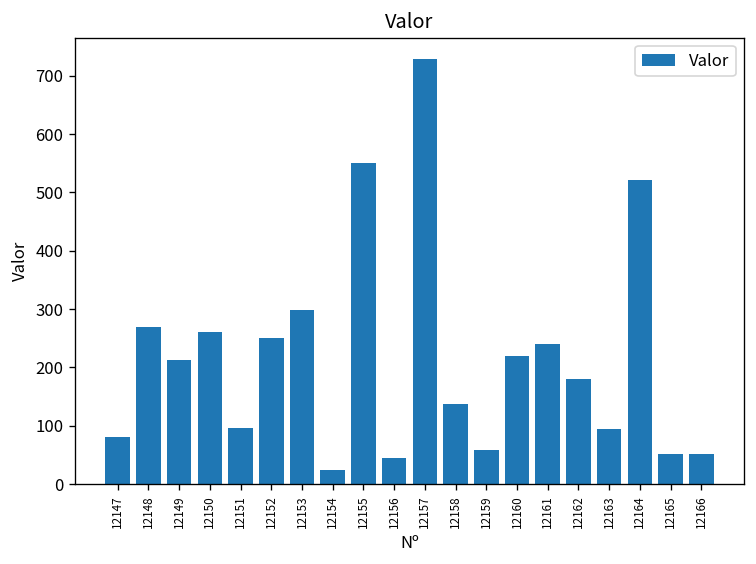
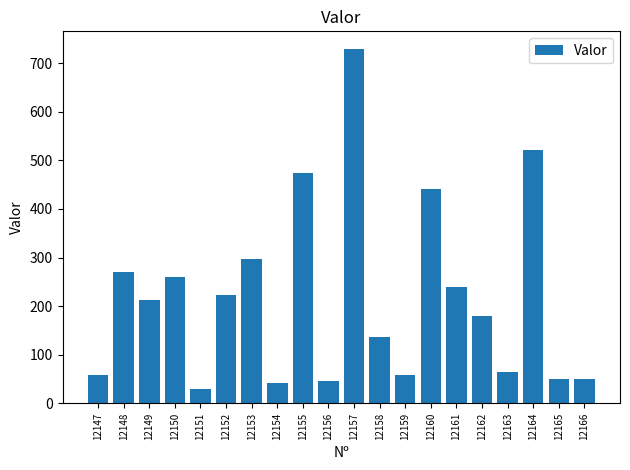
12147: 80 -> 60
12151: 100 -> 30
12152: 250 -> 220
12154: 20 -> 40
12155: 550 -> 470
12160: 220 -> 440
12163: 90 -> 70
